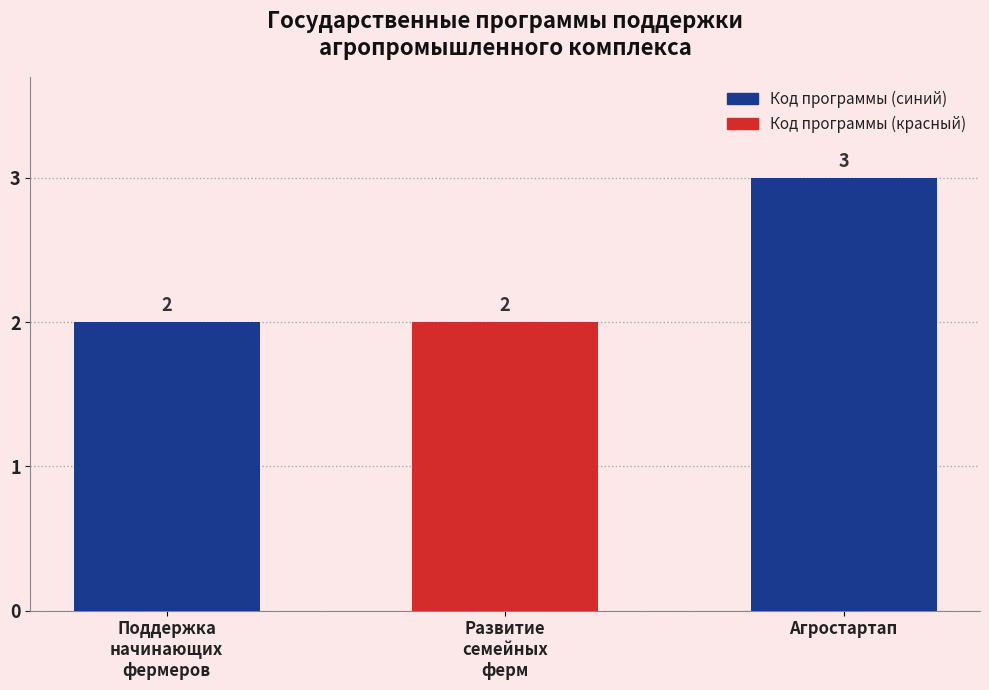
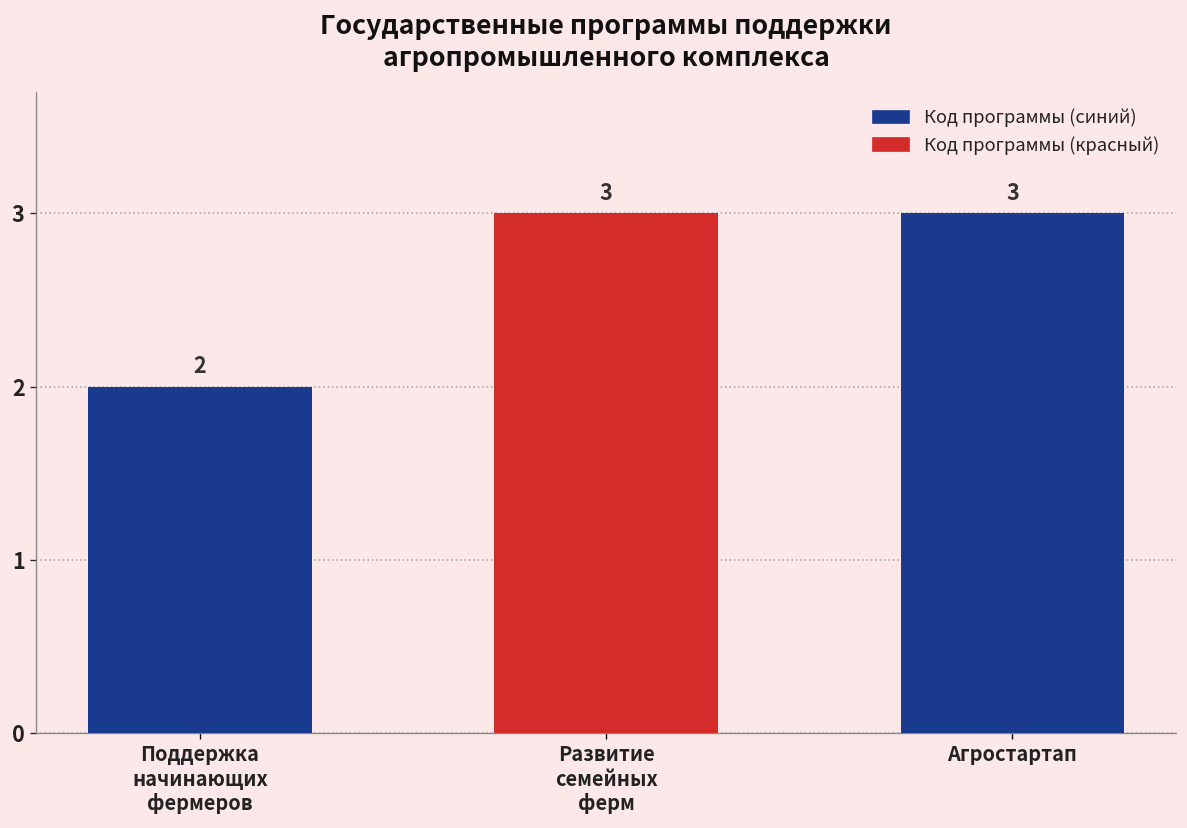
Развитие семейных ферм: 2 -> 3
